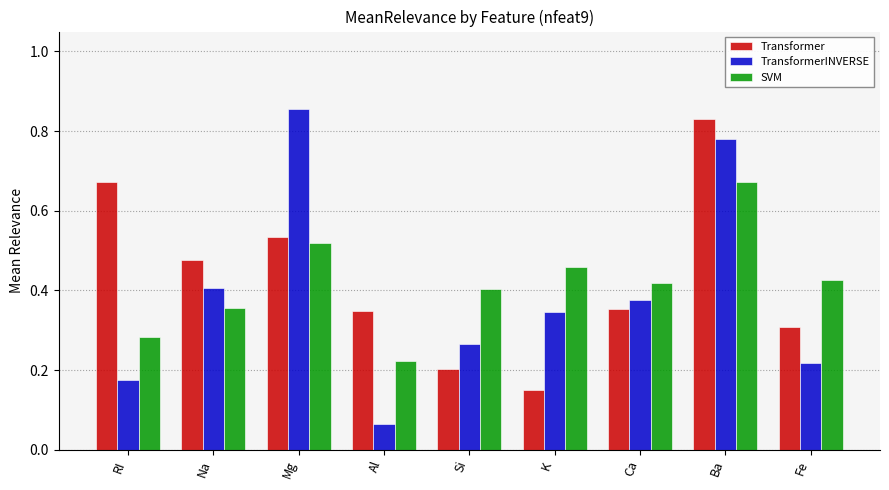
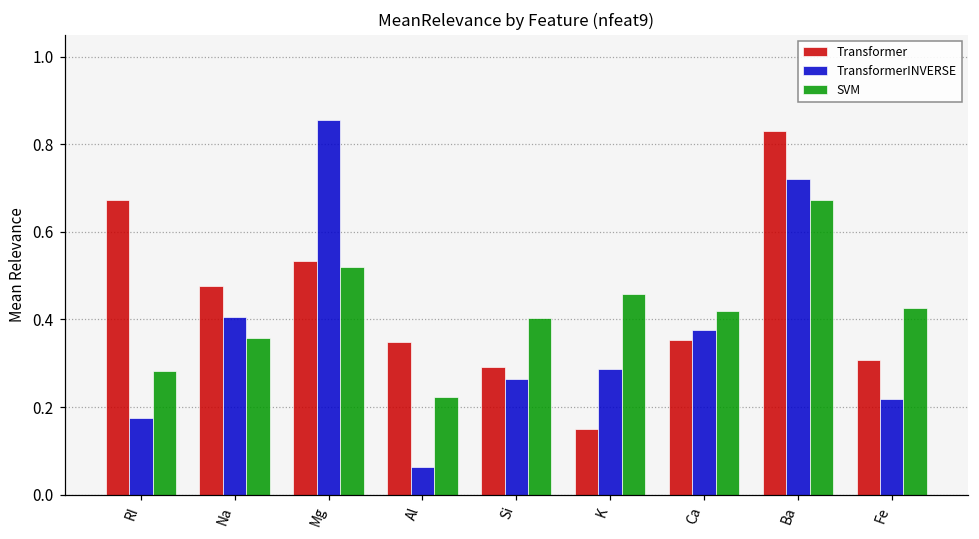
Transformer, Si: 0.20 -> 0.29
TransformerINVERSE, K: 0.35 -> 0.29
TransformerINVERSE, Ba: 0.78 -> 0.72
